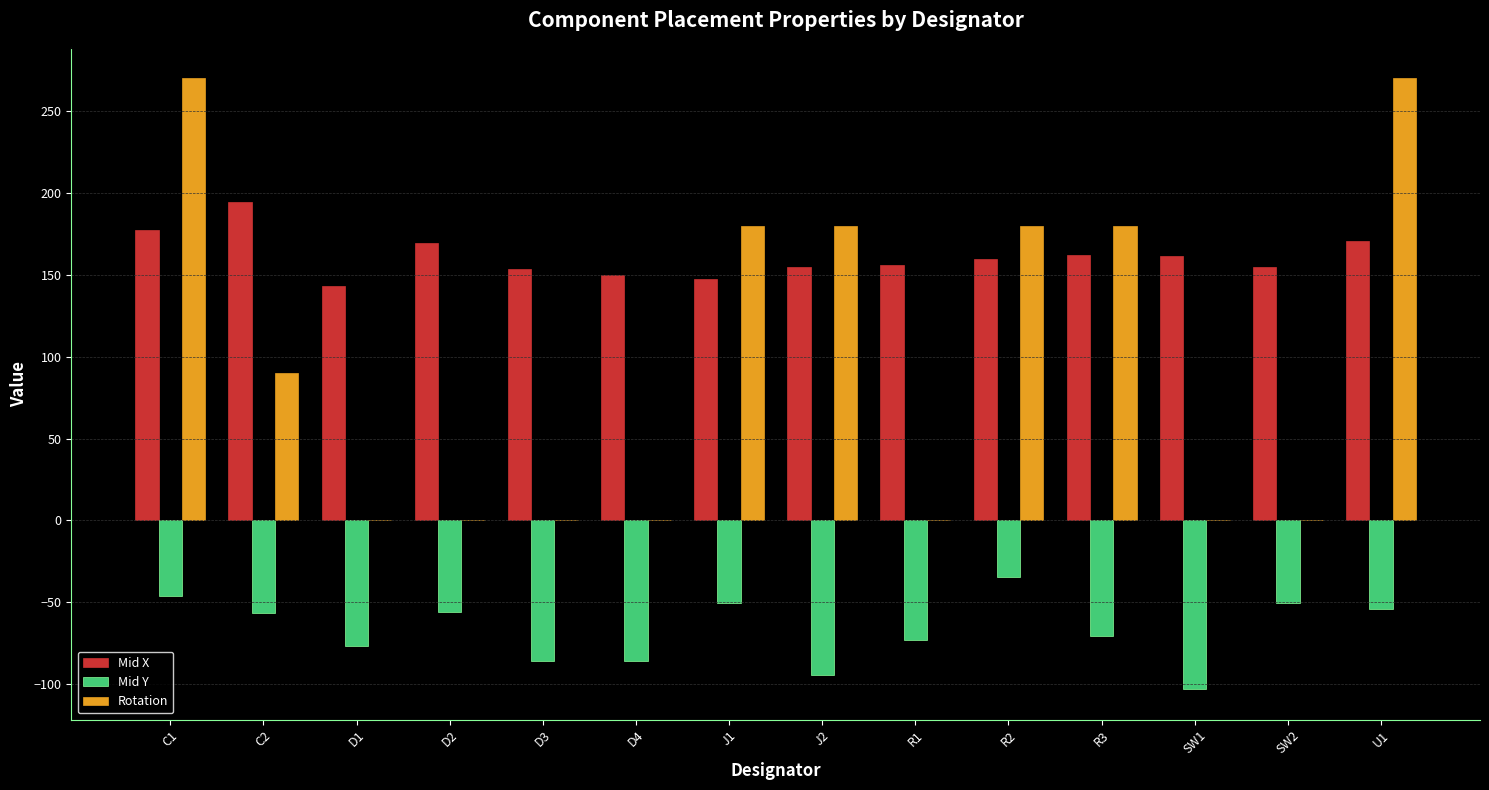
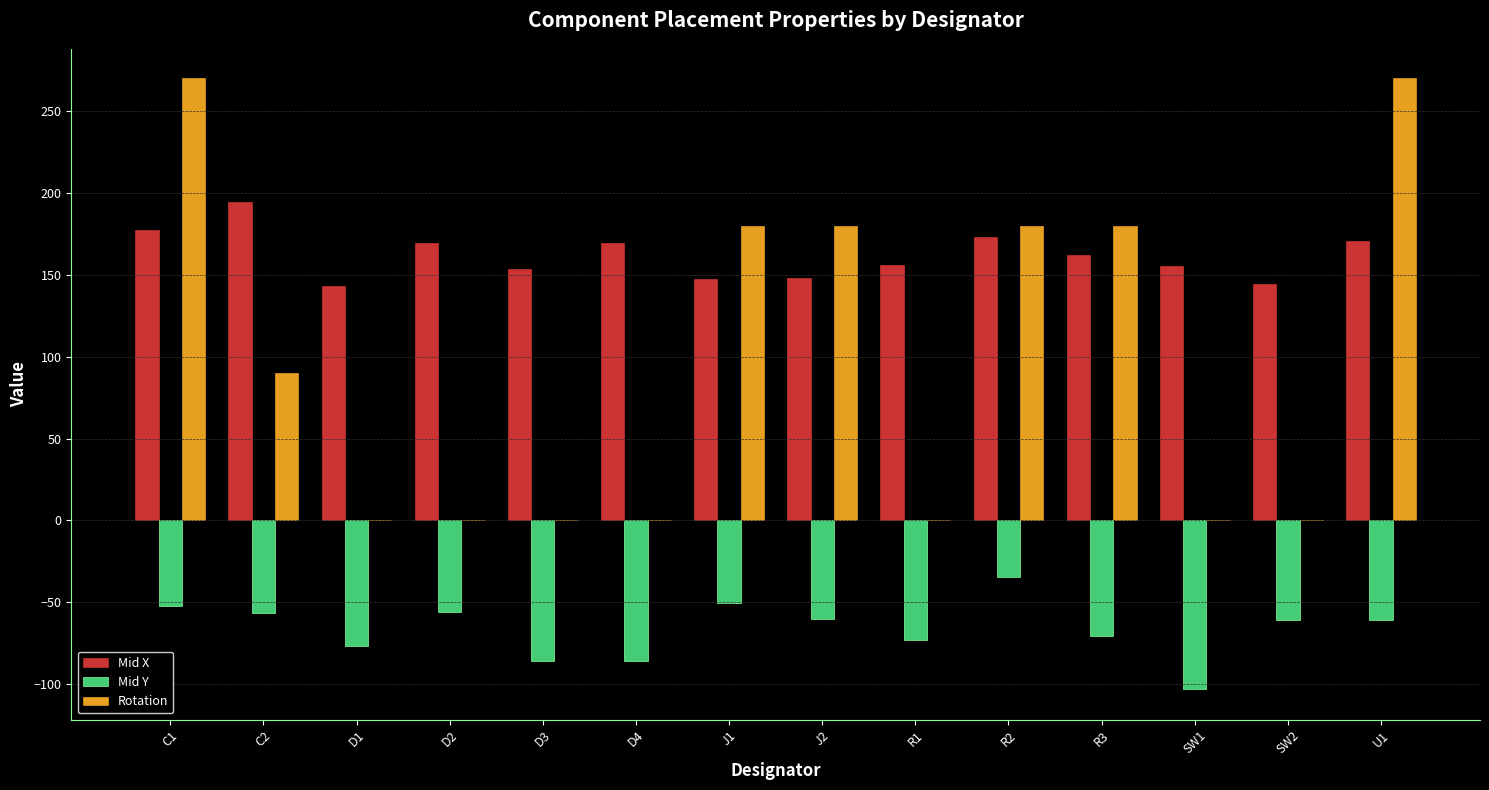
Mid Y, C1: -46 -> -53
Mid X, D4: 150 -> 170
Mid X, J2: 155 -> 148
Mid Y, J2: -95 -> -60
Mid X, R2: 160 -> 173
Mid X, SW1: 162 -> 156
Mid X, SW2: 155 -> 144
Mid Y, SW2: -51 -> -61
Mid Y, U1: -54 -> -61
